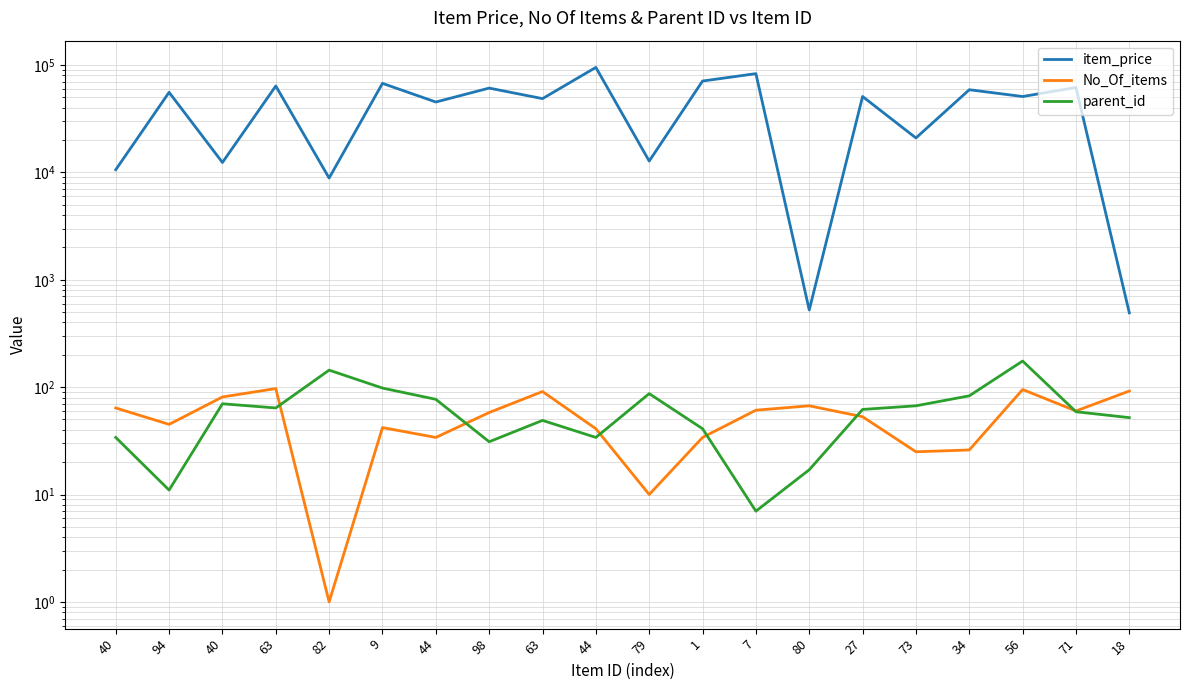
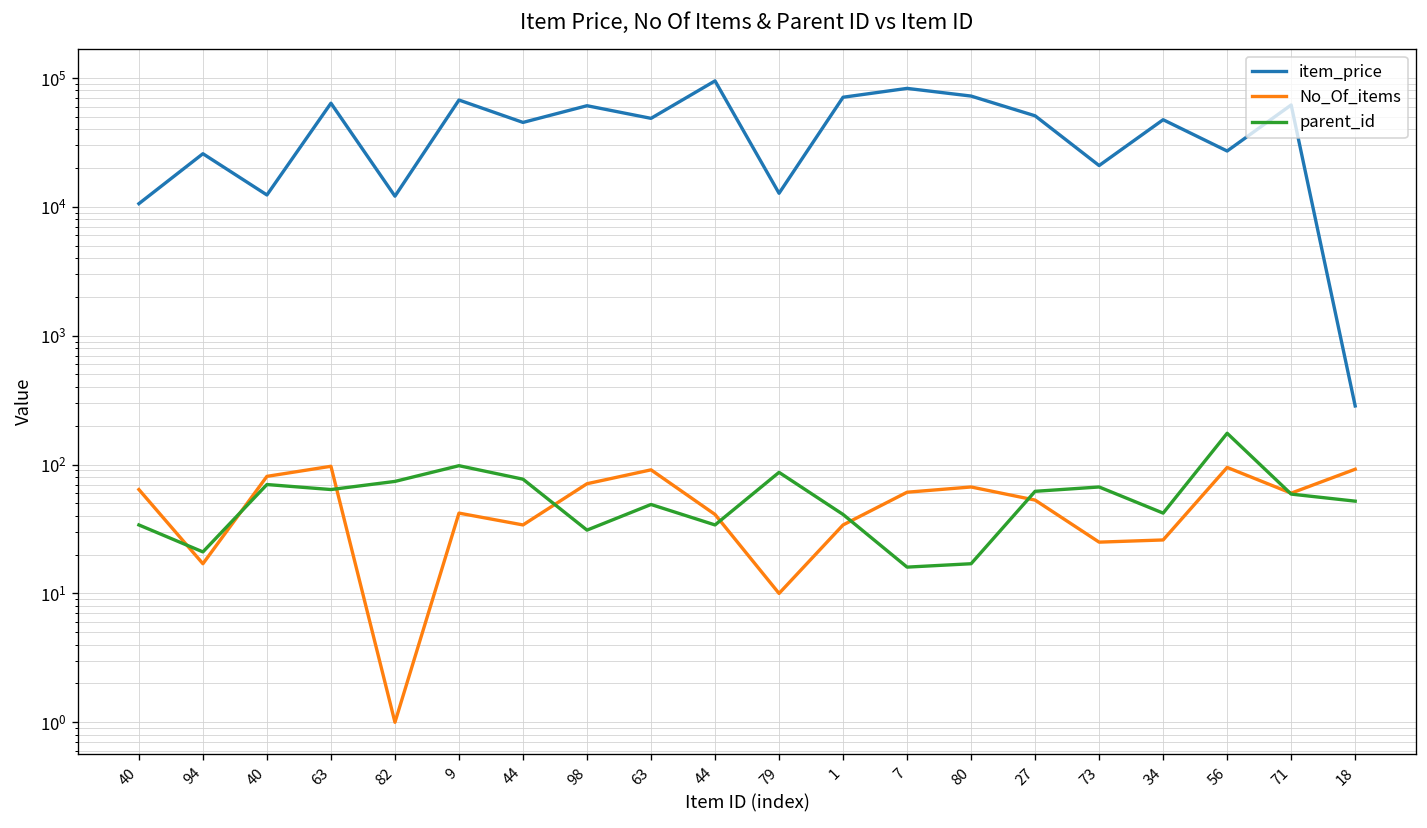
item_price, 94: 60000 -> 26000
No_Of_items, 94: 45 -> 17
parent_id, 94: 11 -> 21
item_price, 82: 9000 -> 12000
parent_id, 82: 140 -> 70
No_Of_items, 98: 60 -> 70
parent_id, 7: 7 -> 16
item_price, 80: 500 -> 70000
item_price, 34: 60000 -> 50000
parent_id, 34: 80 -> 42
item_price, 56: 50000 -> 27000
item_price, 18: 500 -> 290
